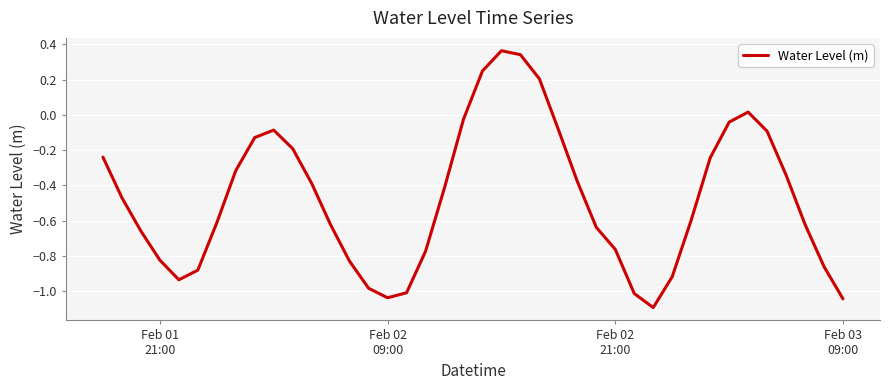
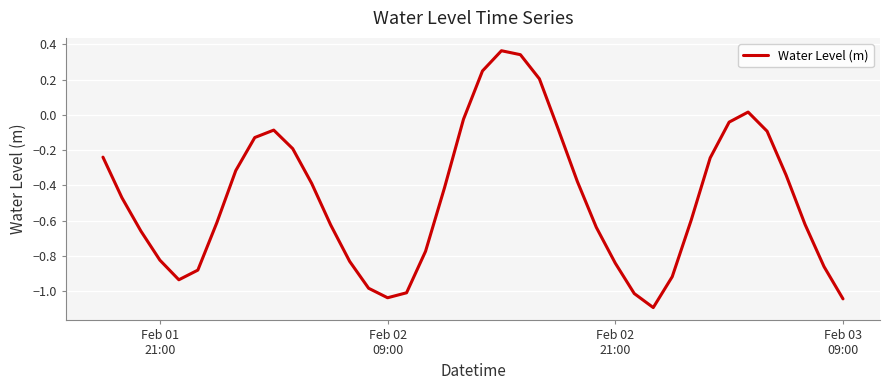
Feb 02 21:00: -0.76 -> -0.84
